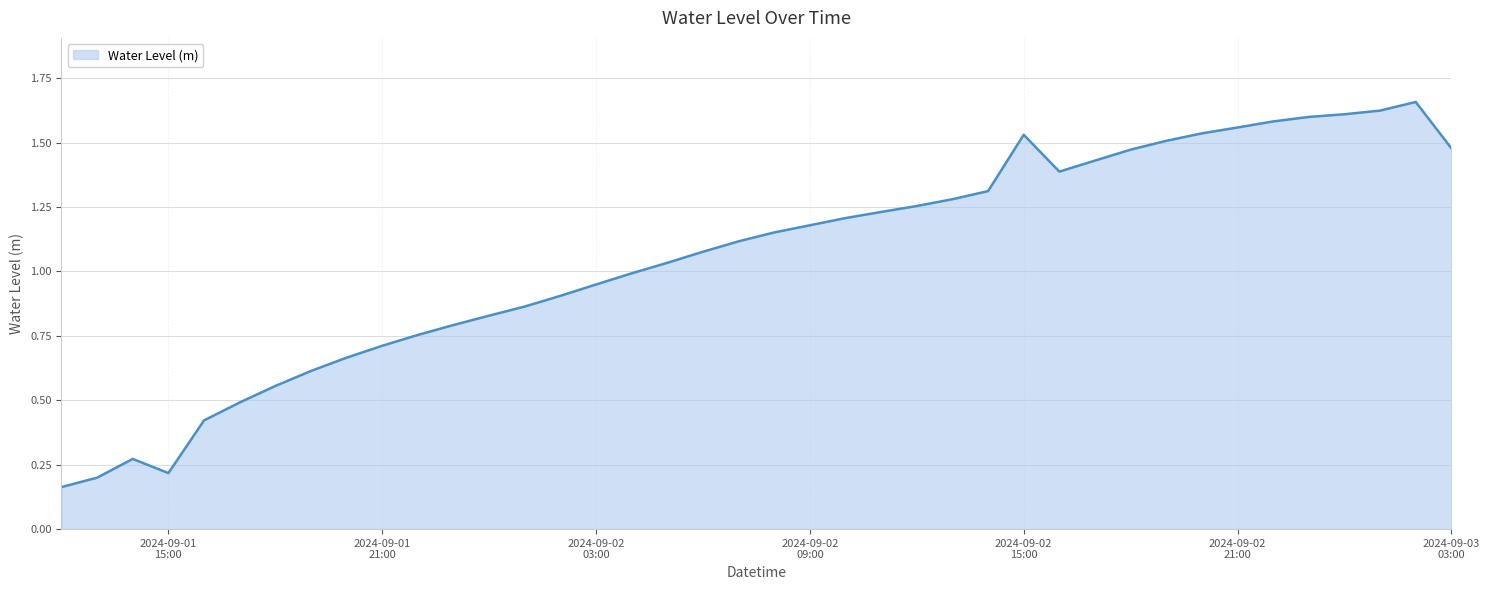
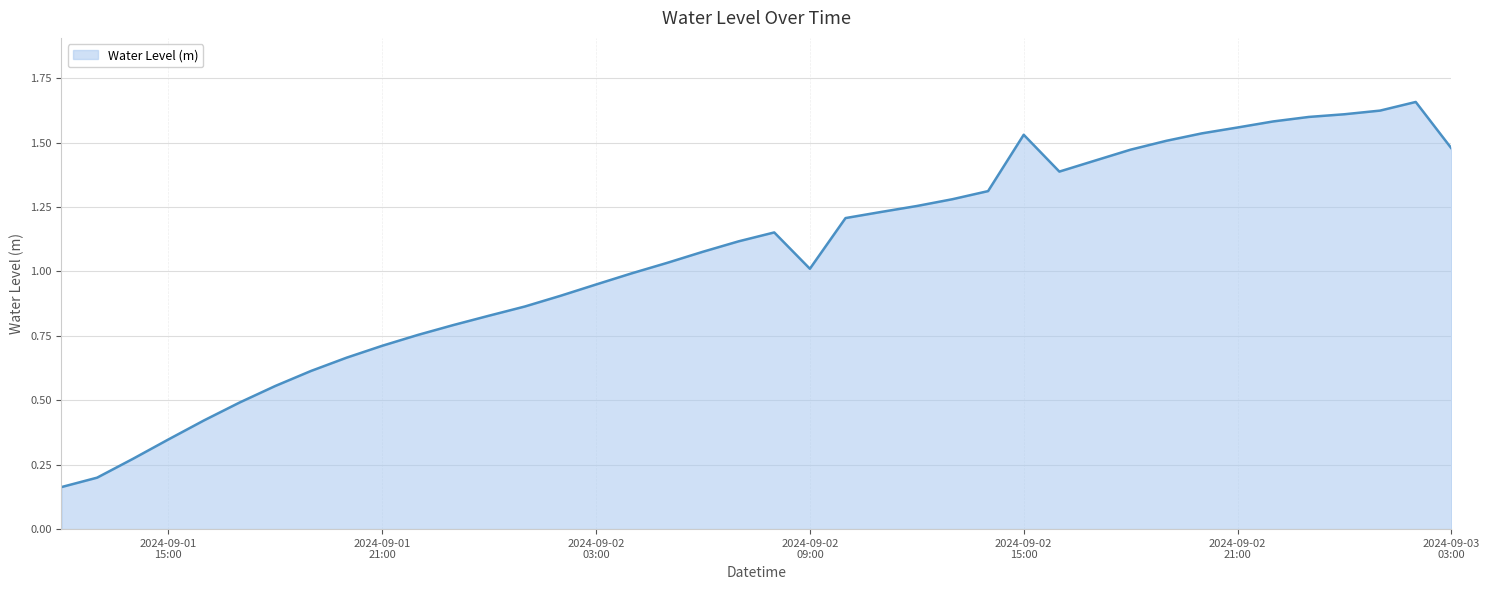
2024-09-01 15:00: 0.22 -> 0.35
2024-09-02 09:00: 1.18 -> 1.01
